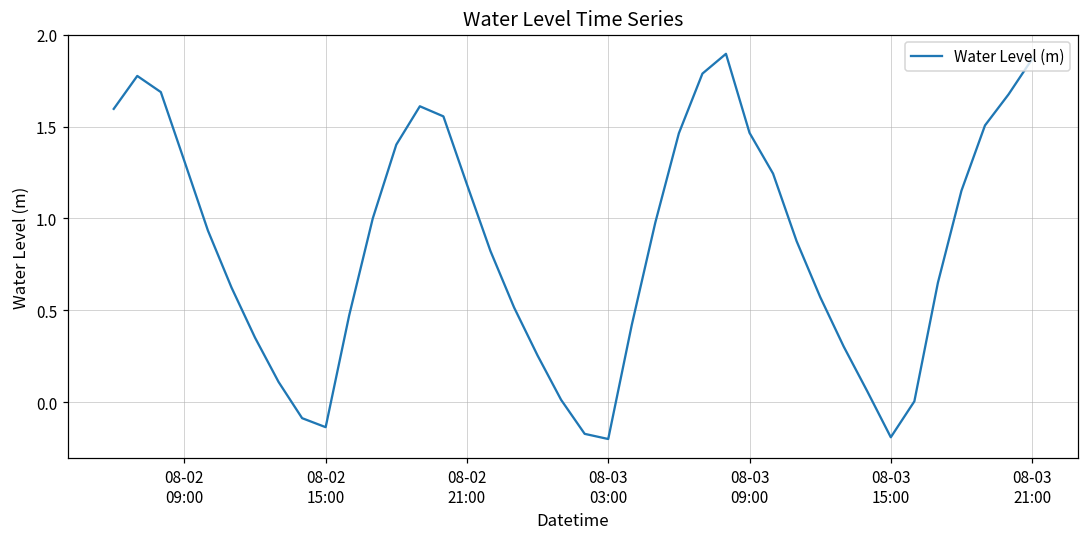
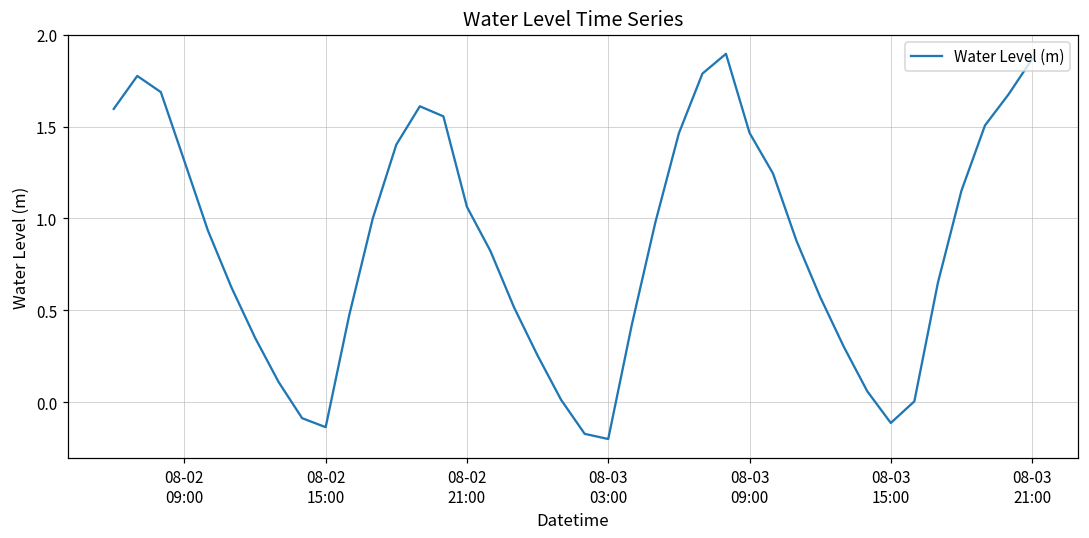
08-02 21:00: 1.18 -> 1.06
08-03 15:00: -0.19 -> -0.11
